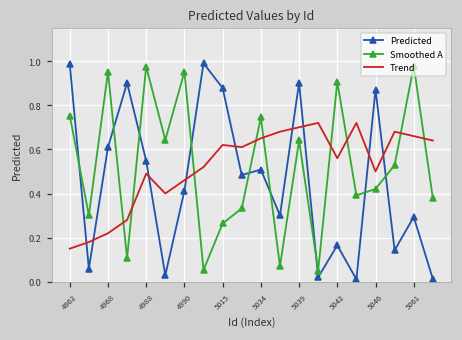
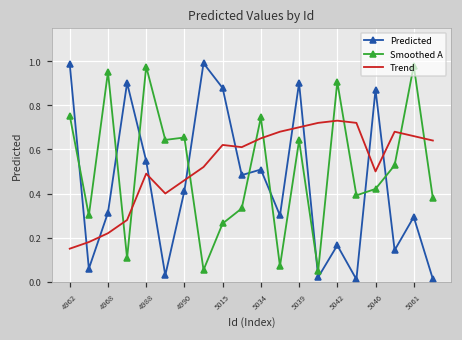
Predicted, 4968: 0.61 -> 0.31
Smoothed A, 4990: 0.95 -> 0.65
Trend, 5042: 0.56 -> 0.73
